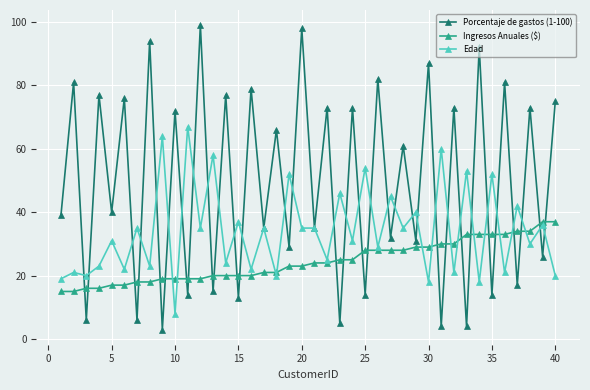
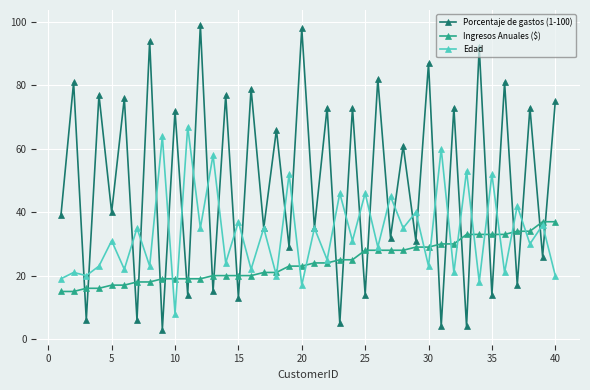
Edad, 20: 35 -> 17
Edad, 25: 54 -> 46
Edad, 30: 18 -> 23
